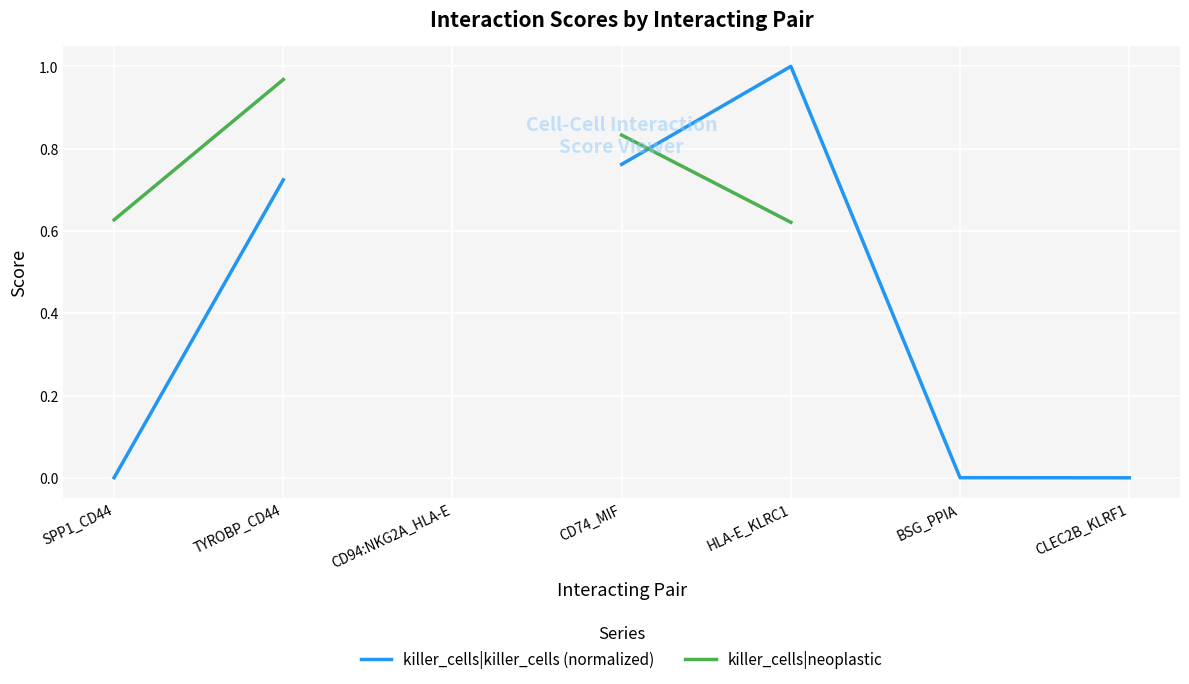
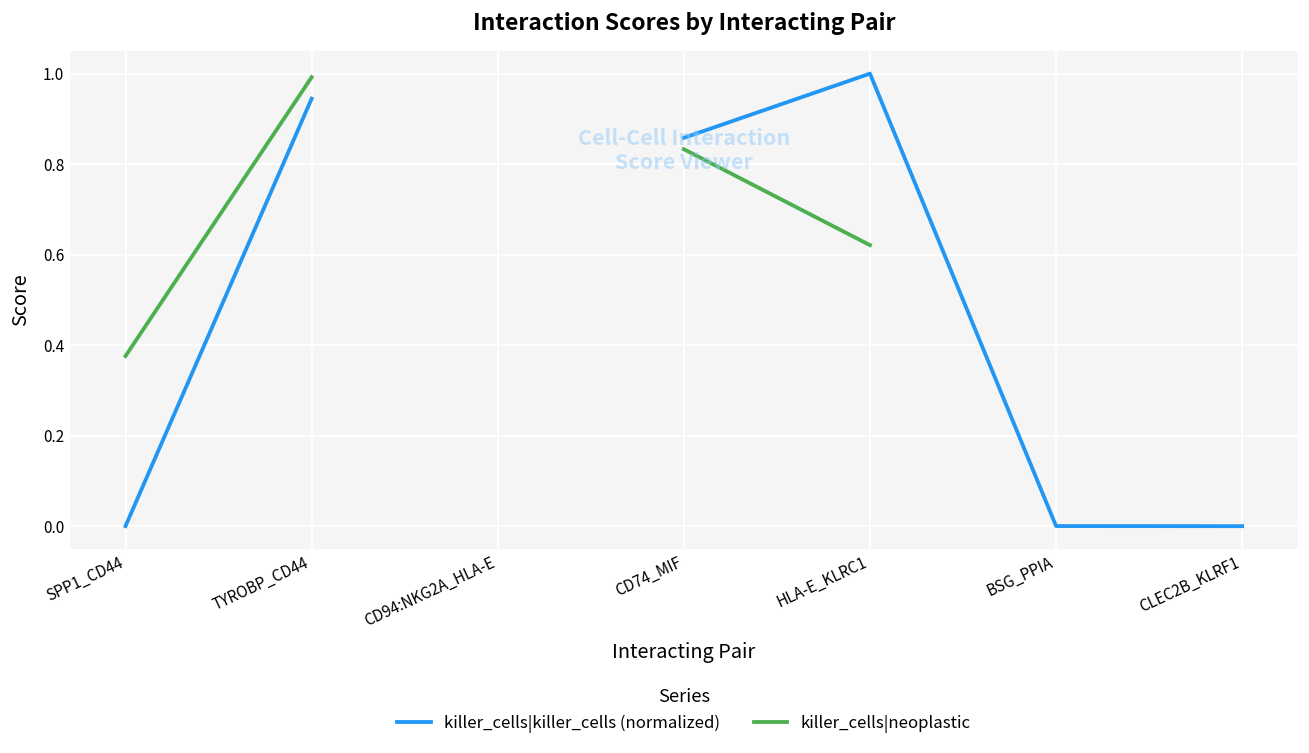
killer_cells|neoplastic, SPP1_CD44: 0.63 -> 0.38
killer_cells|killer_cells (normalized), TYROBP_CD44: 0.72 -> 0.94
killer_cells|neoplastic, TYROBP_CD44: 0.97 -> 0.99
killer_cells|killer_cells (normalized), CD74_MIF: 0.76 -> 0.86
